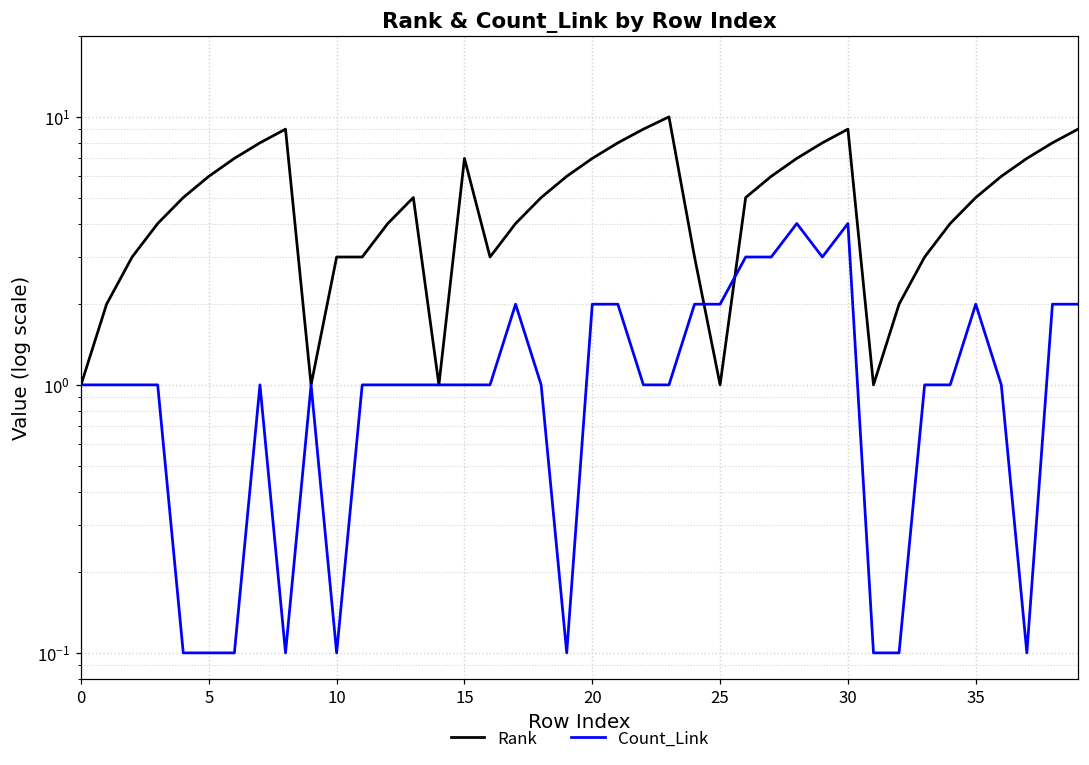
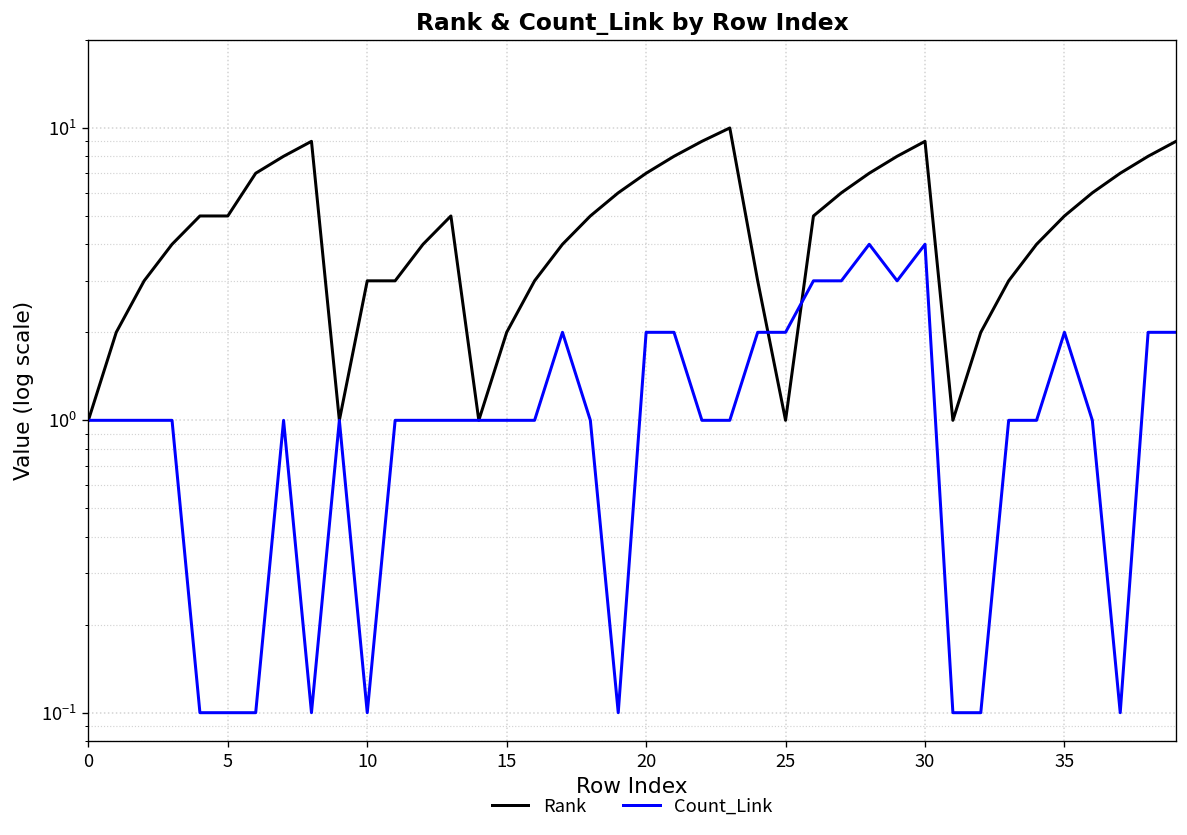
Rank, 5: 6 -> 5
Rank, 15: 7 -> 2
